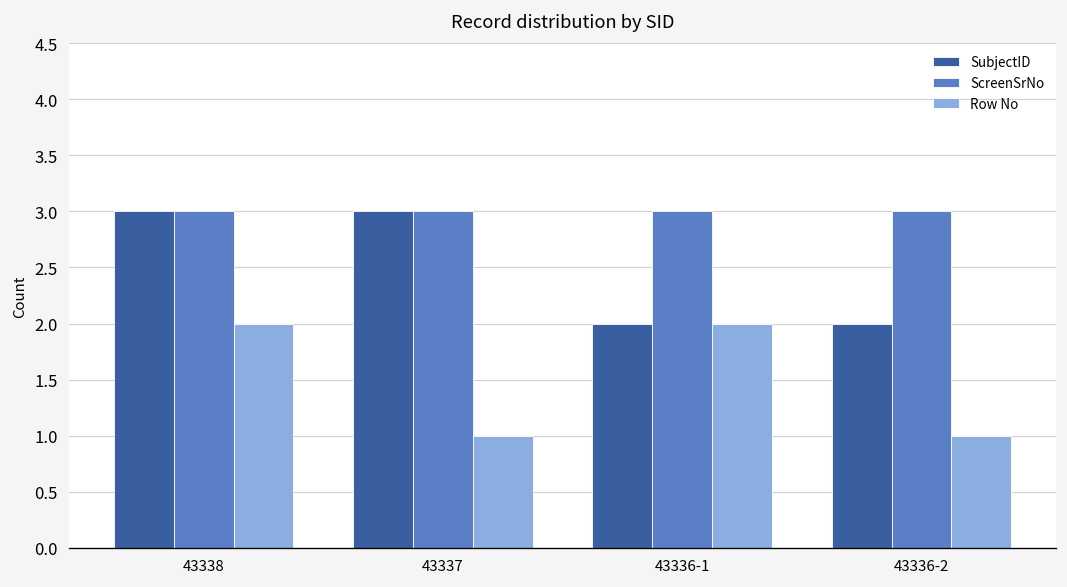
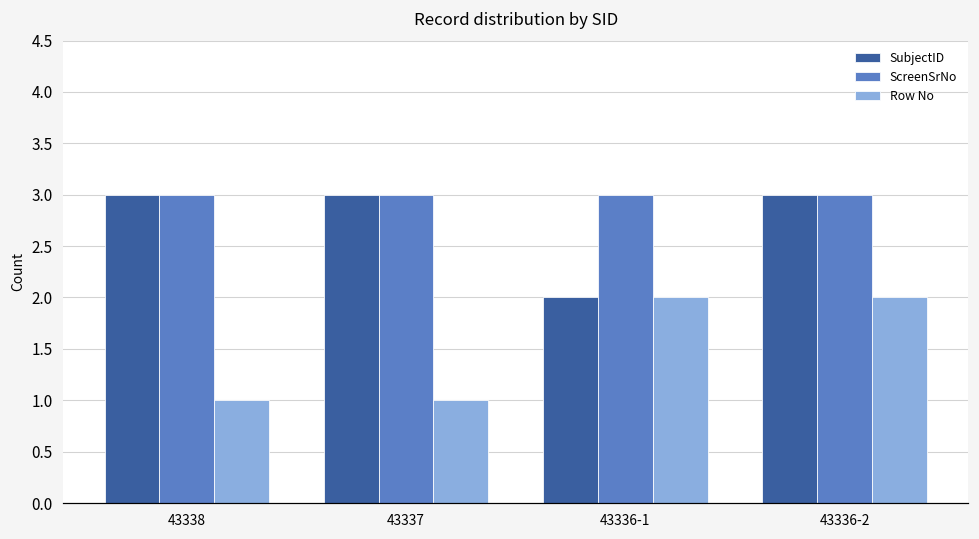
Row No, 43338: 2 -> 1
SubjectID, 43336-2: 2 -> 3
Row No, 43336-2: 1 -> 2
